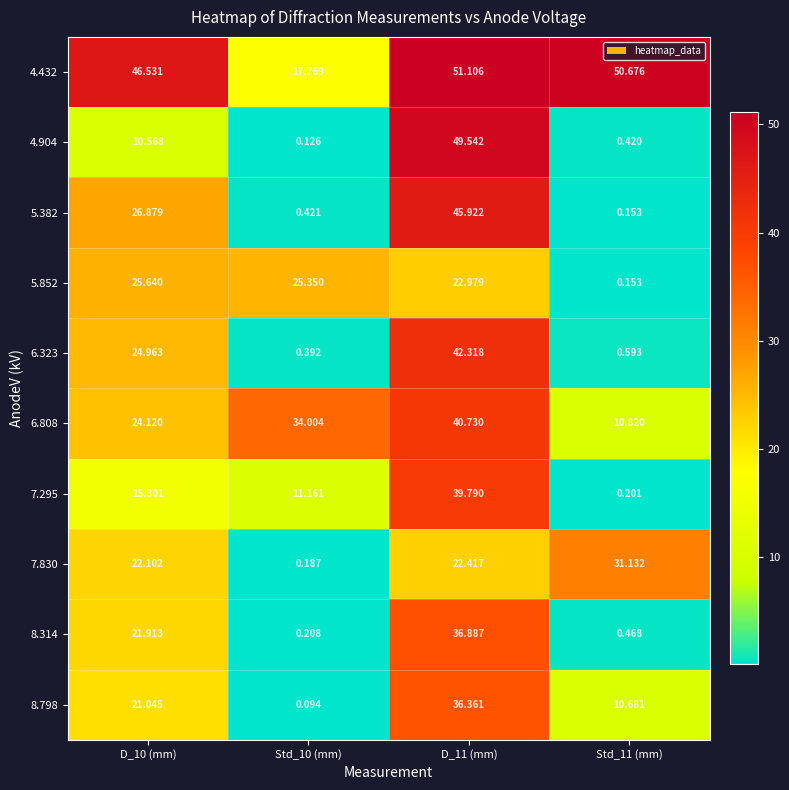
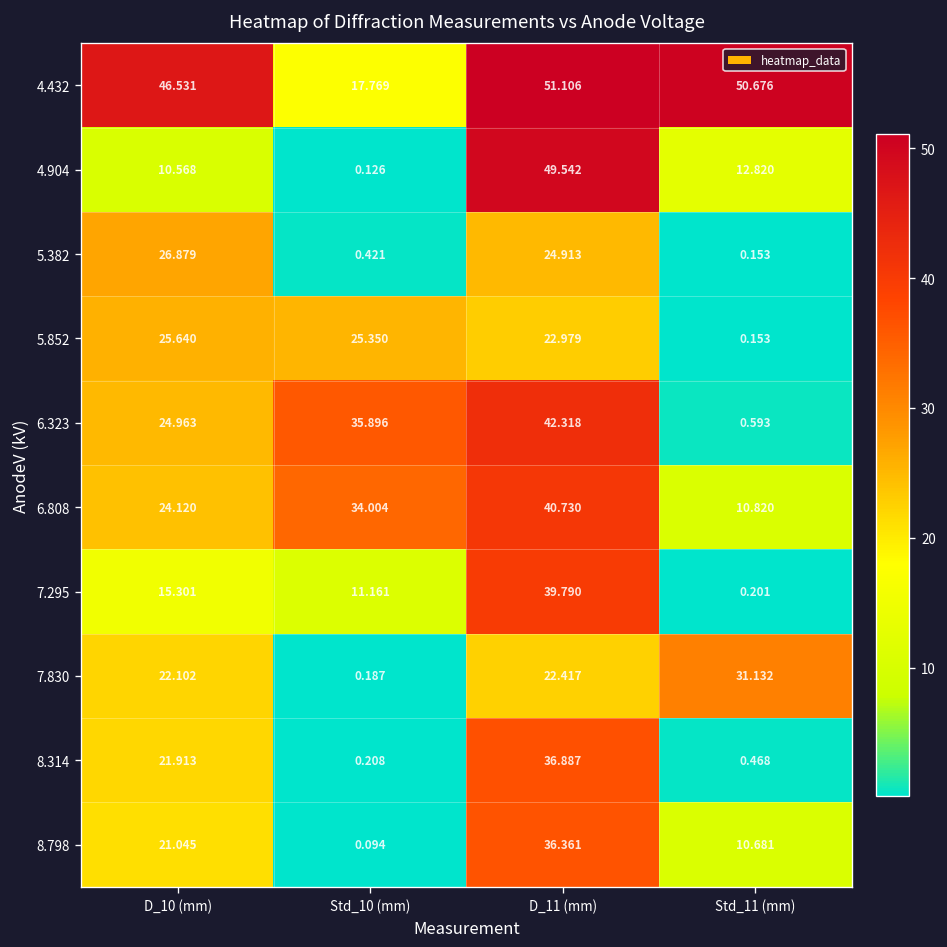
4.904, Std_11 (mm): 0.420 -> 12.820
5.382, D_11 (mm): 45.922 -> 24.913
6.323, Std_10 (mm): 0.392 -> 35.896
